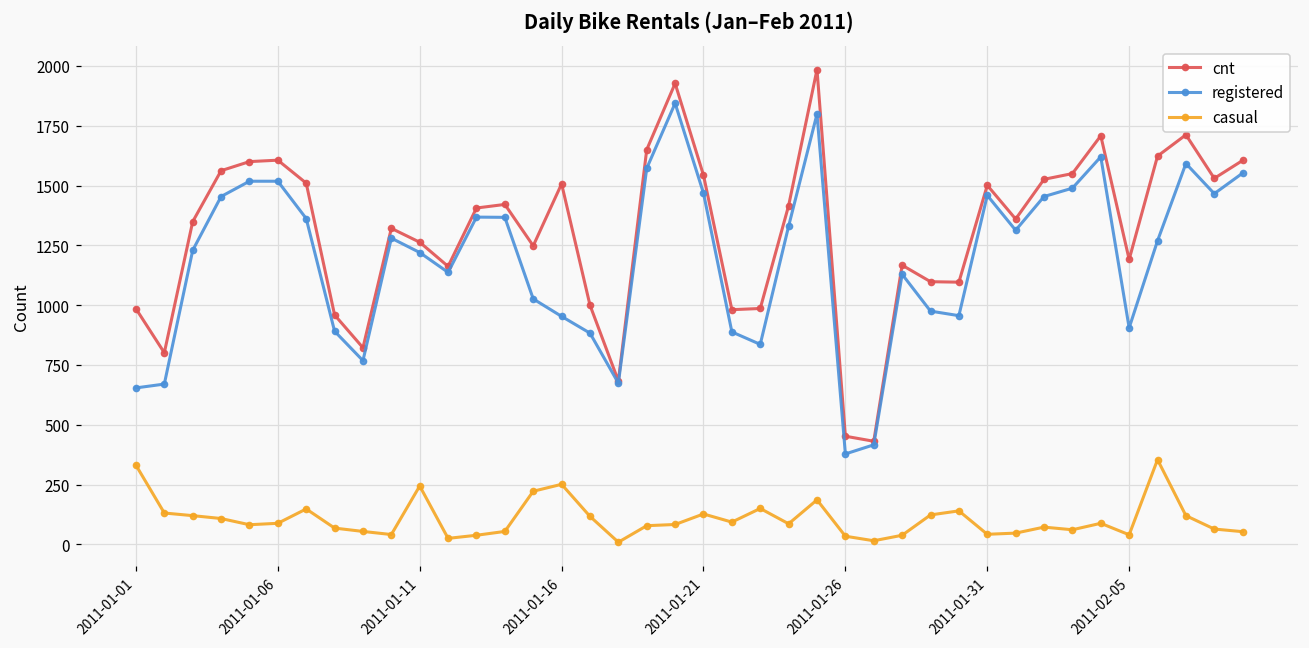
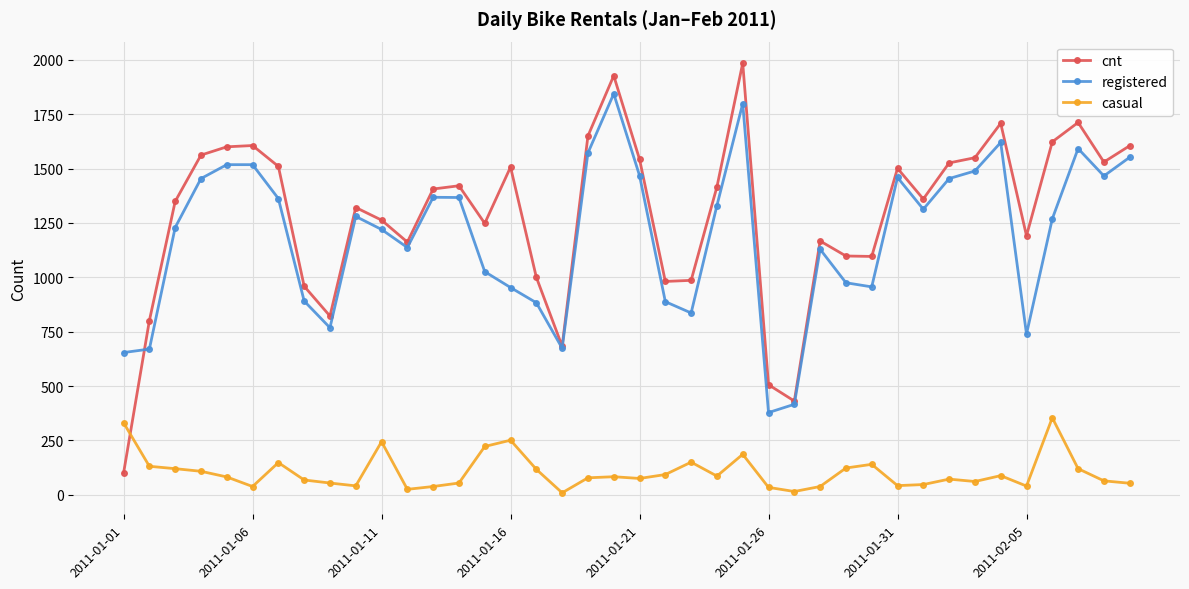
cnt, 2011-01-01: 990 -> 100
casual, 2011-01-06: 90 -> 40
casual, 2011-01-21: 130 -> 80
cnt, 2011-01-26: 450 -> 510
registered, 2011-02-05: 910 -> 740
